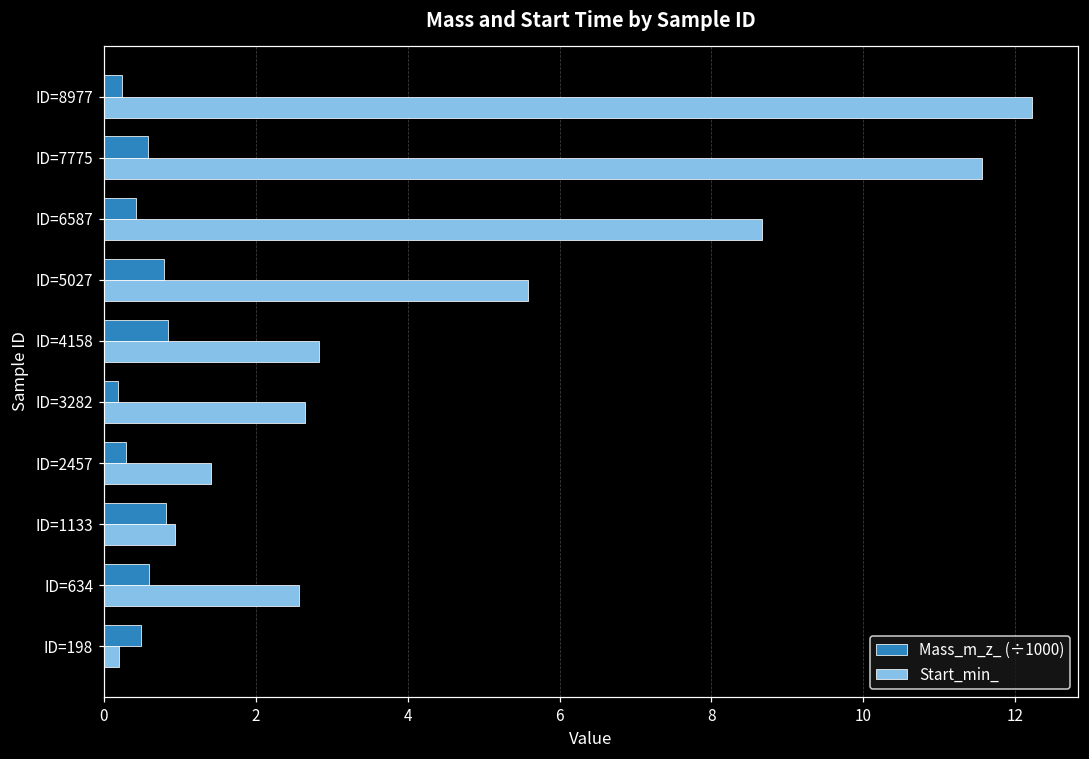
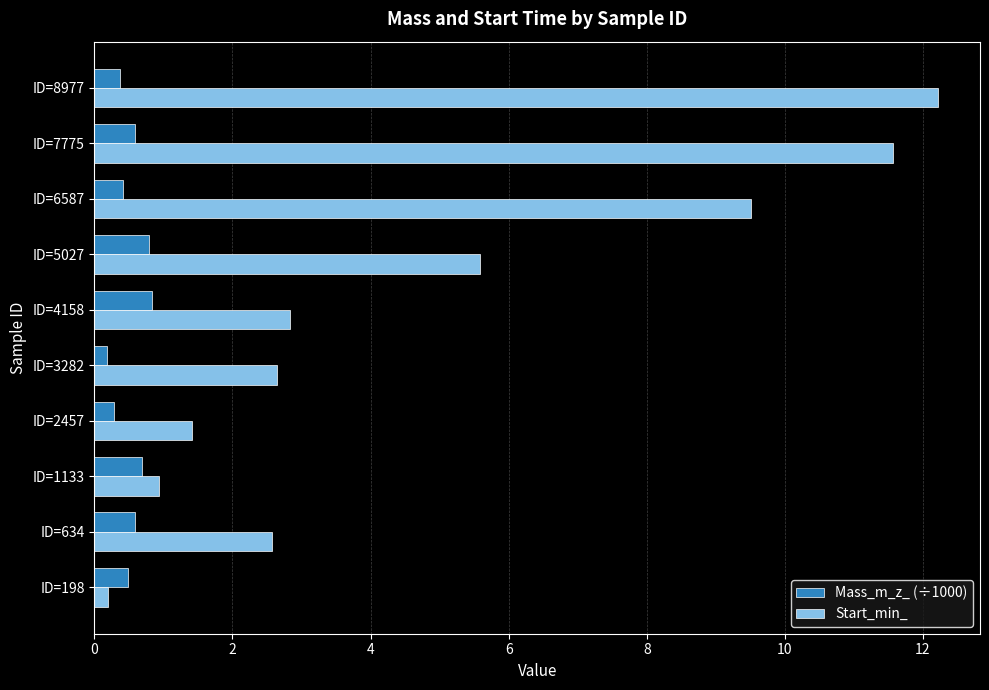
Mass_m_z_ (÷1000), ID=8977: 0.2 -> 0.4
Start_min_, ID=6587: 8.7 -> 9.5
Mass_m_z_ (÷1000), ID=1133: 0.8 -> 0.7
